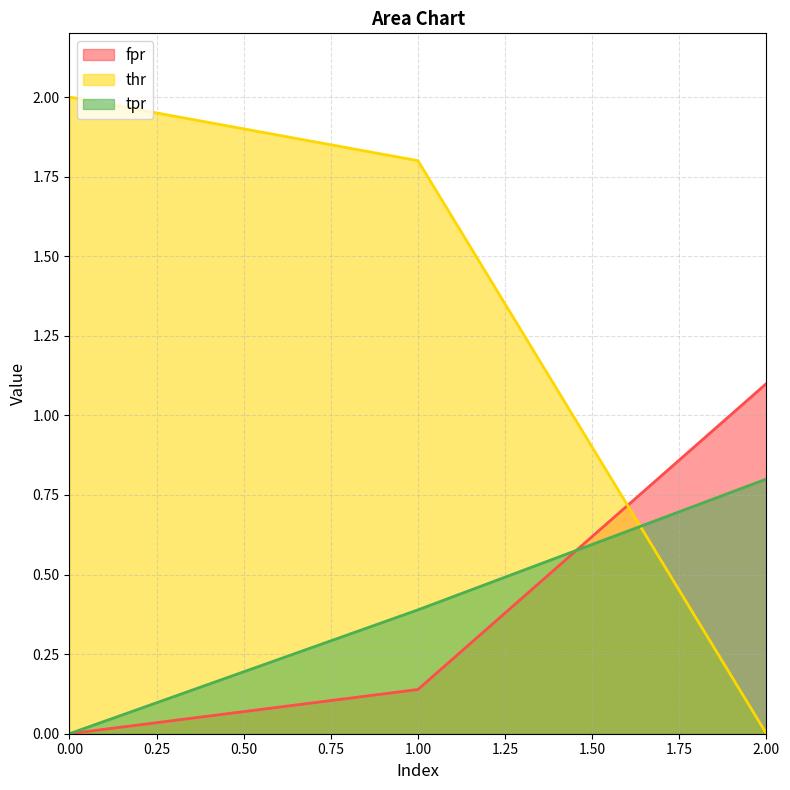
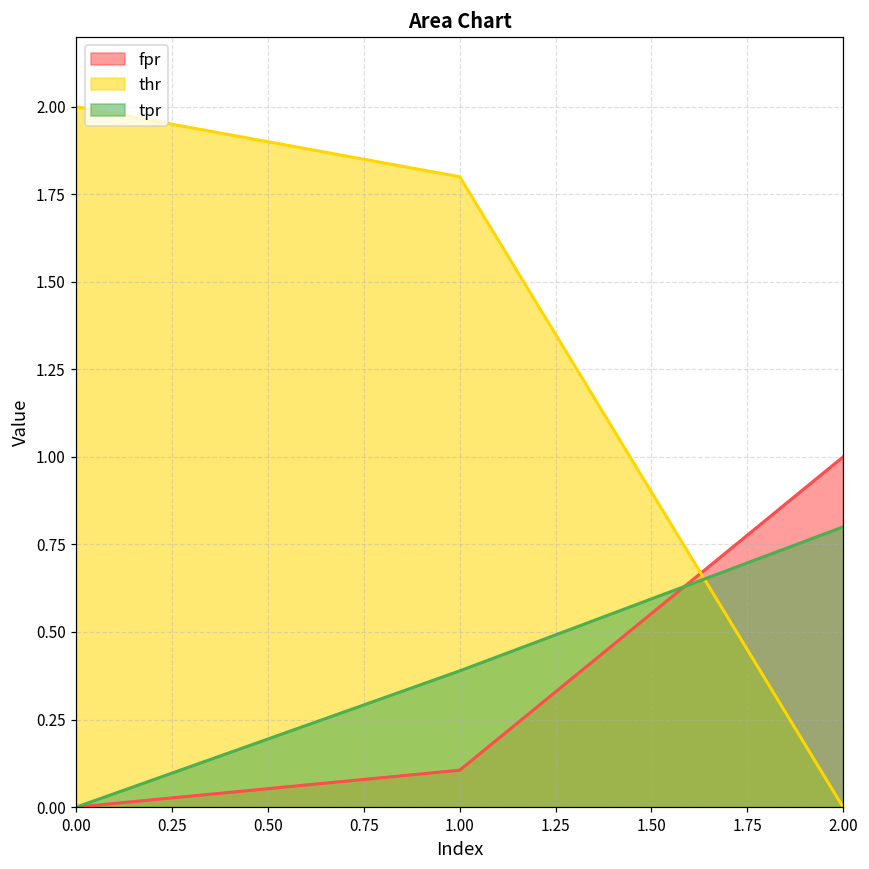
fpr, 1.00: 0.14 -> 0.11
fpr, 2.00: 1.1 -> 1.0
